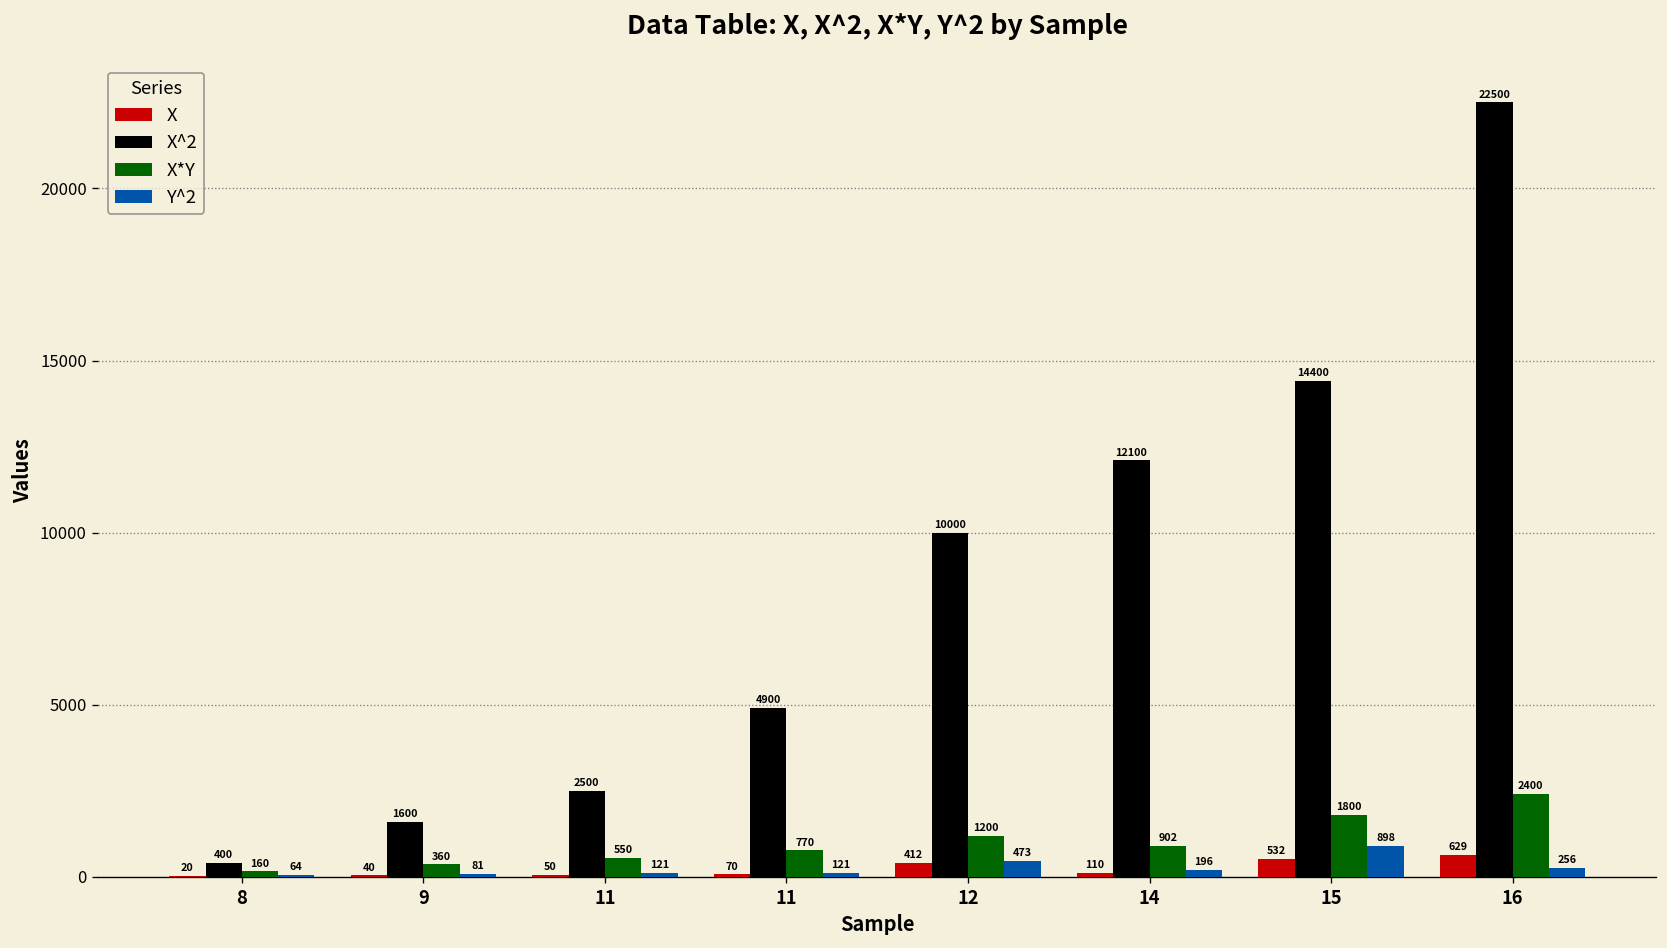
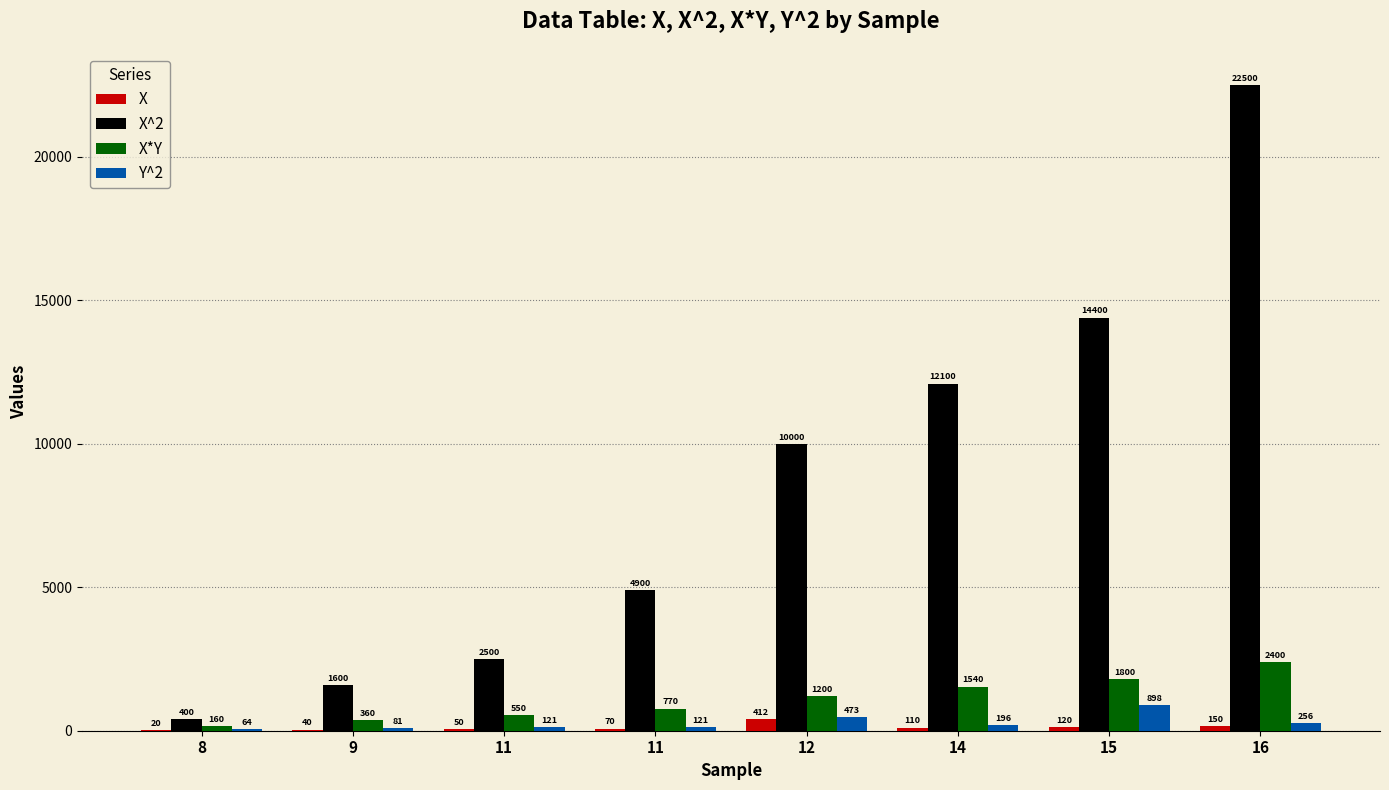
X*Y, 14: 902 -> 1540
X, 15: 532 -> 120
X, 16: 629 -> 150
